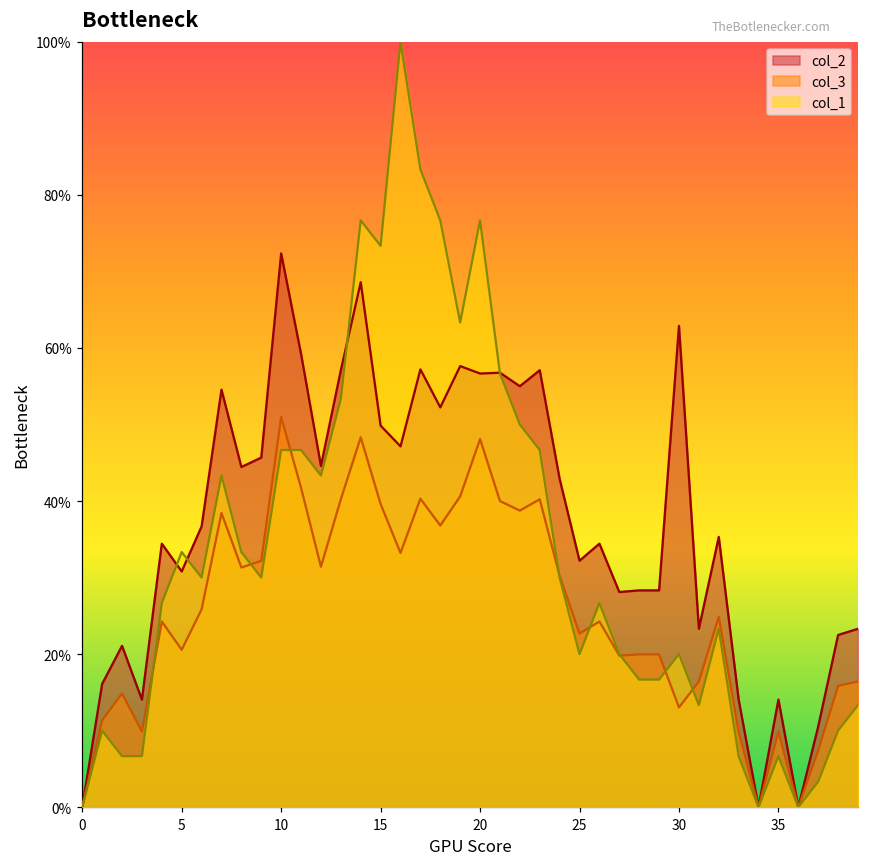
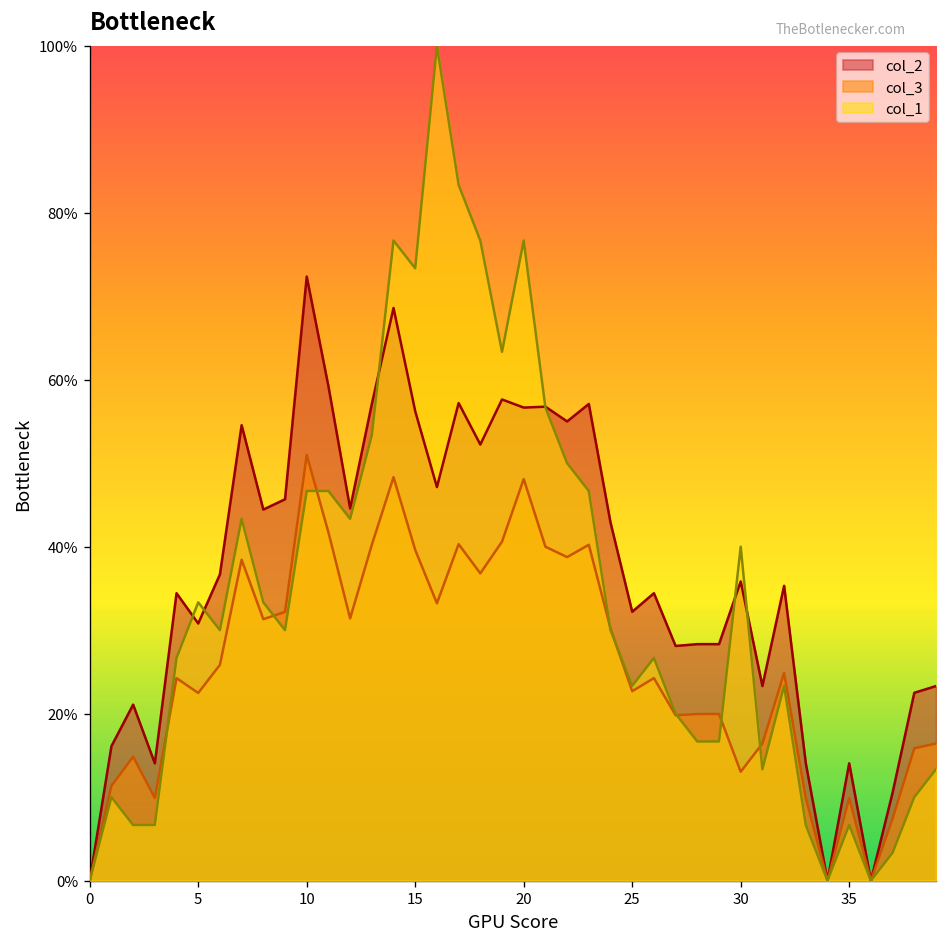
col_3, 5: 21% -> 22%
col_2, 15: 50% -> 56%
col_1, 25: 20% -> 23%
col_2, 30: 63% -> 36%
col_1, 30: 20% -> 40%
